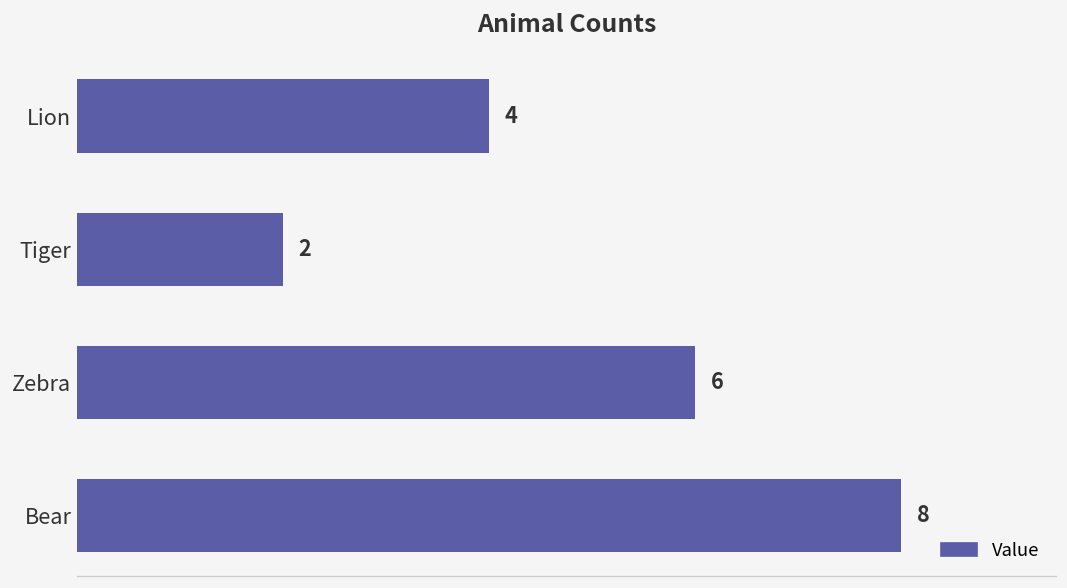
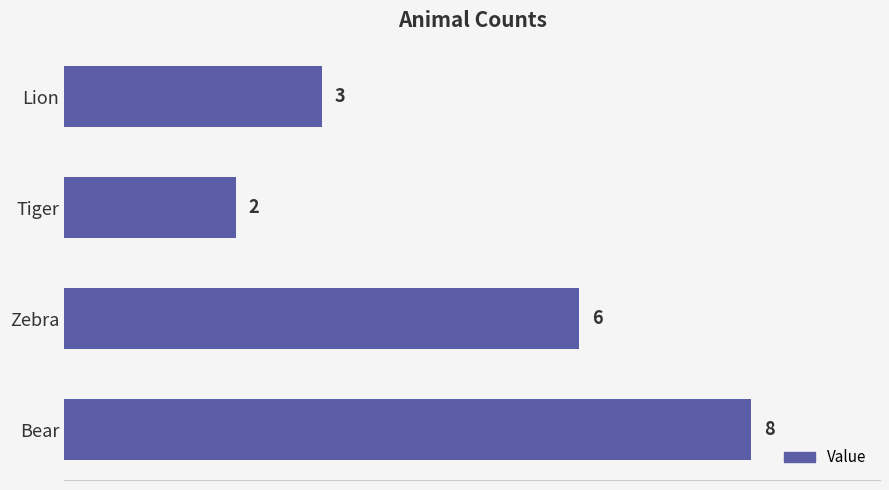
Lion: 4 -> 3
